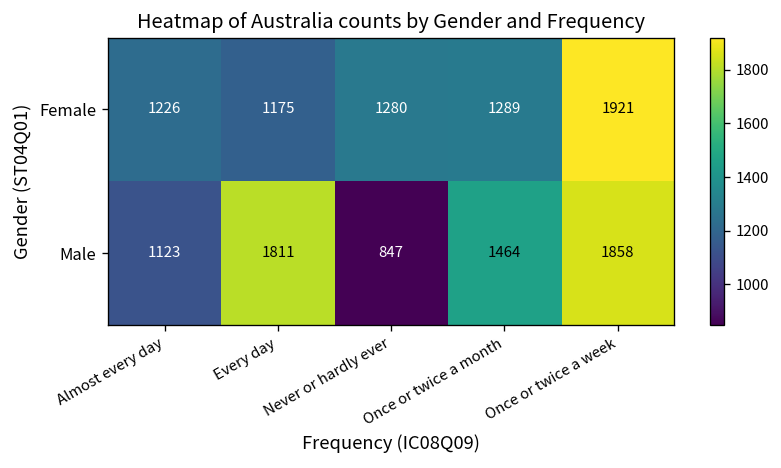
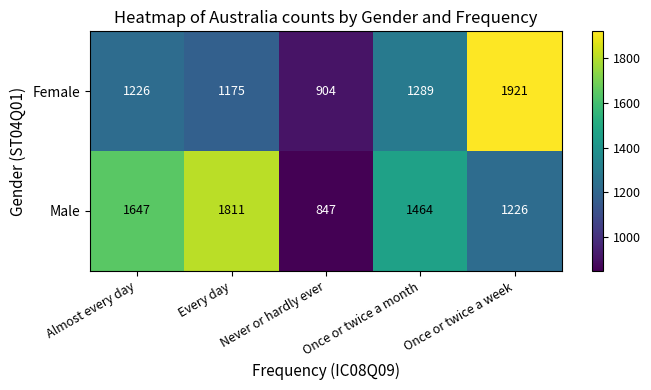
Female, Never or hardly ever: 1280 -> 904
Male, Almost every day: 1123 -> 1647
Male, Once or twice a week: 1858 -> 1226
